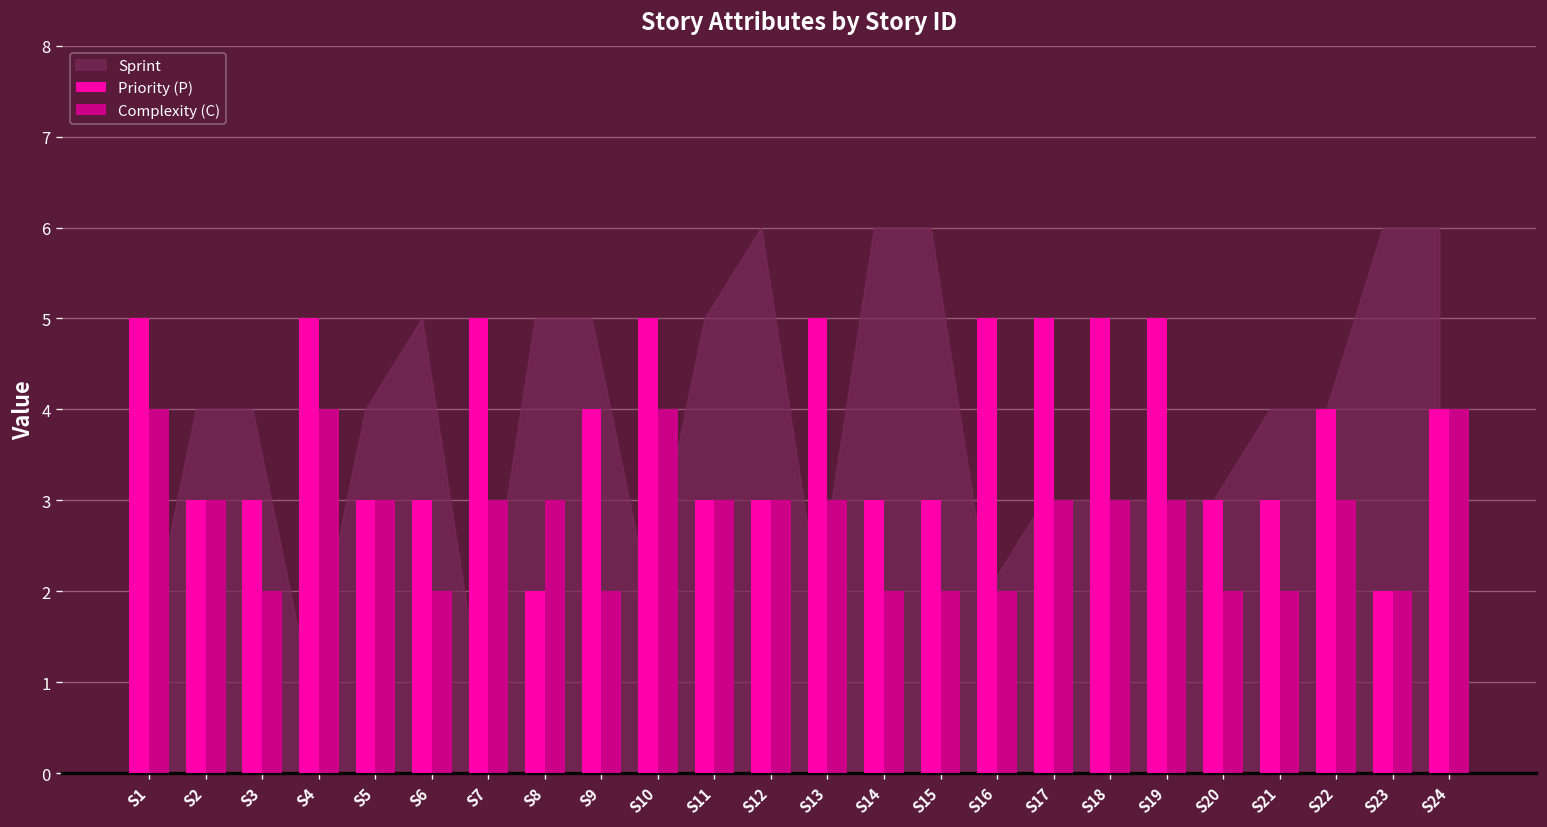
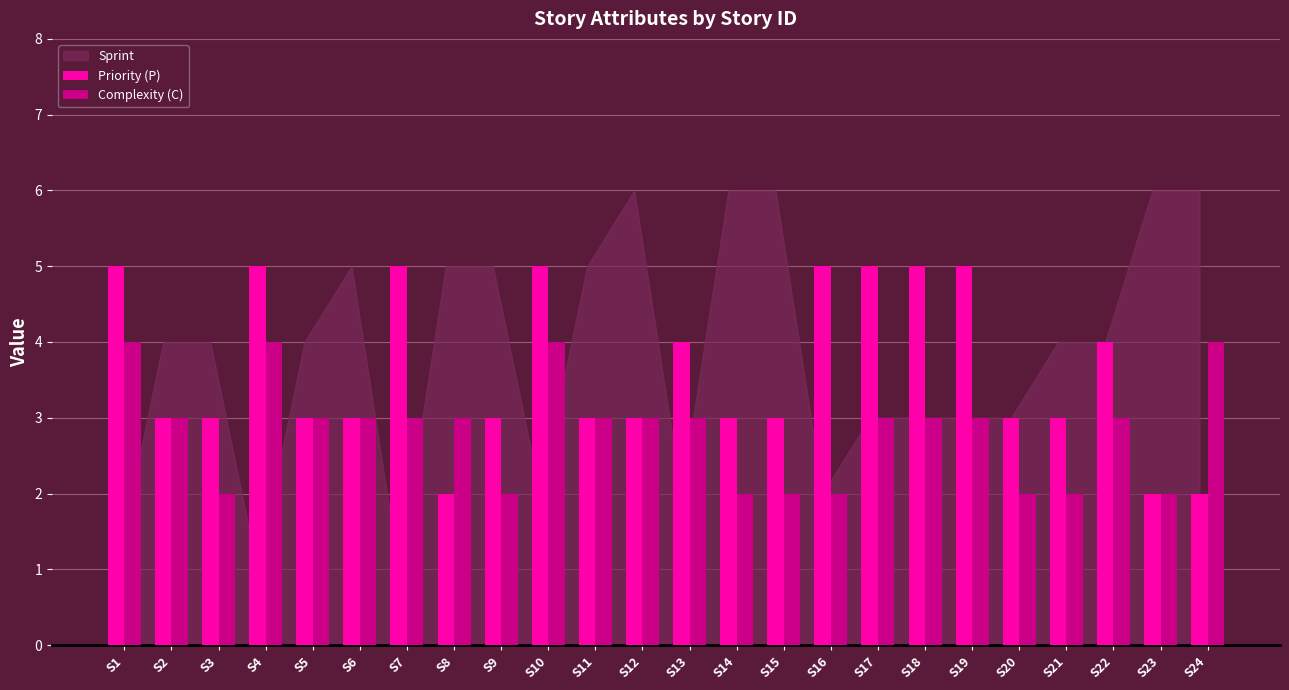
Complexity (C), S6: 2 -> 3
Priority (P), S9: 4 -> 3
Priority (P), S13: 5 -> 4
Priority (P), S24: 4 -> 2
